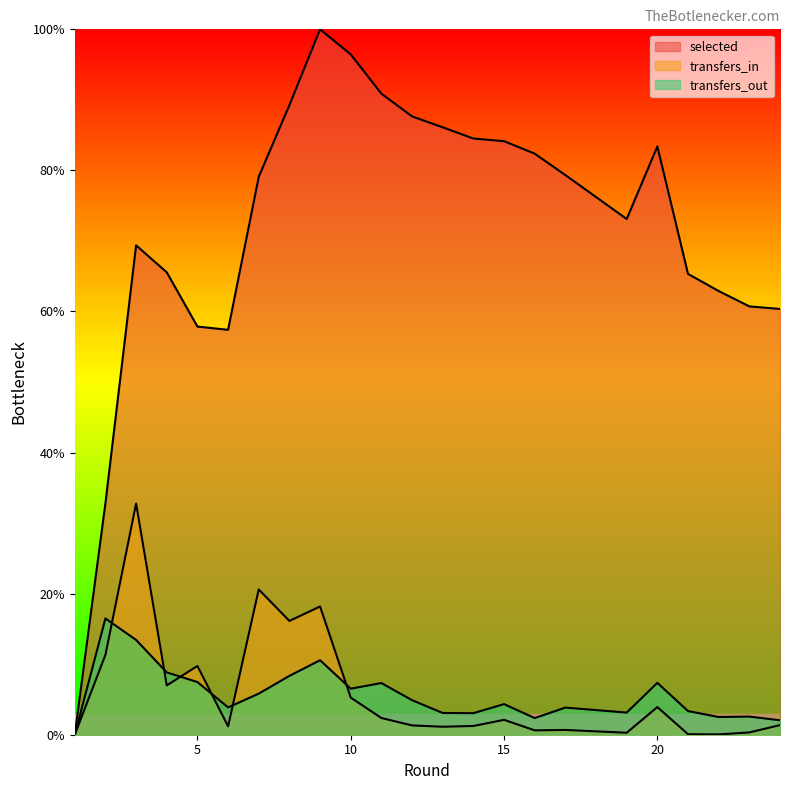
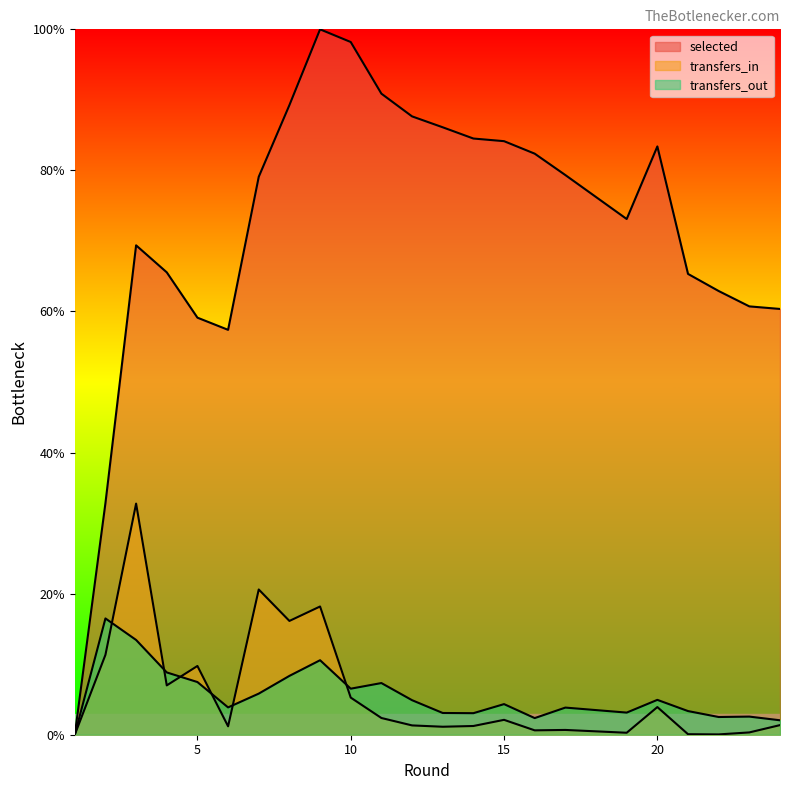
selected, 5: 58% -> 59%
selected, 10: 96% -> 98%
transfers_out, 20: 7% -> 5%
